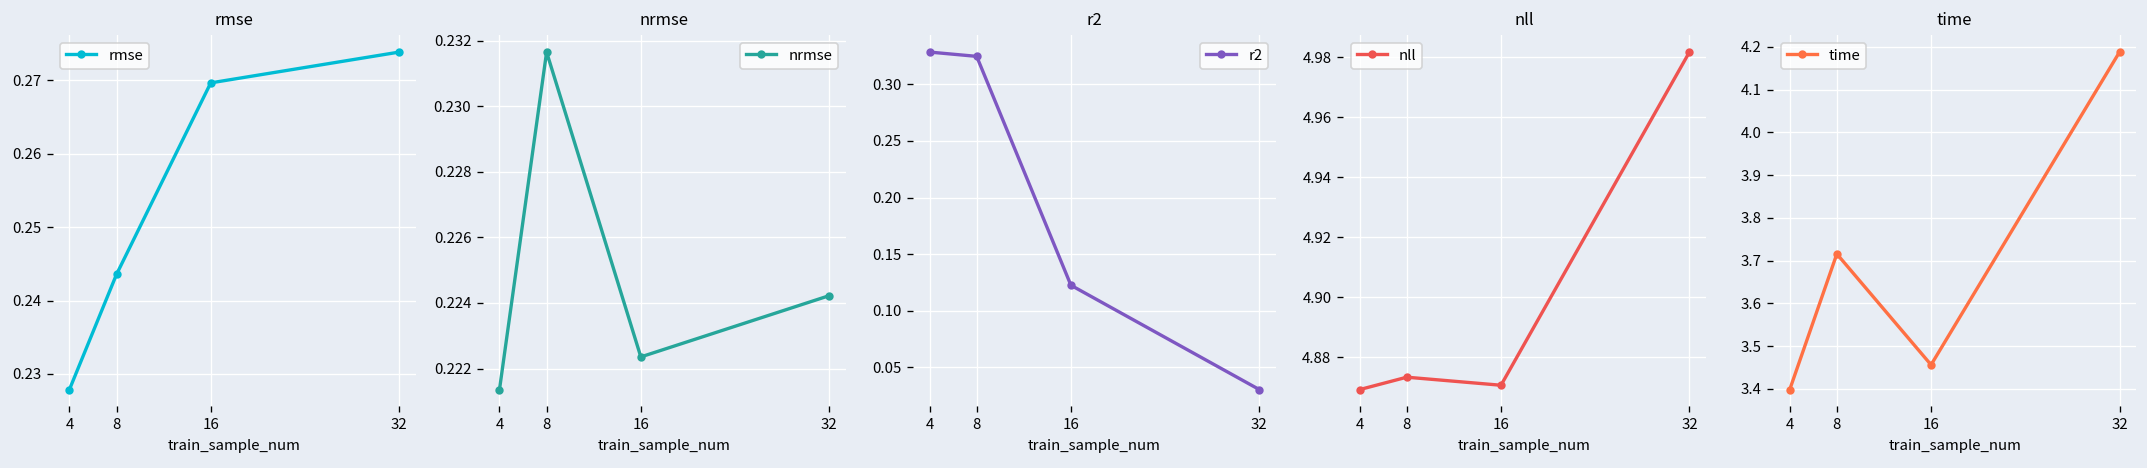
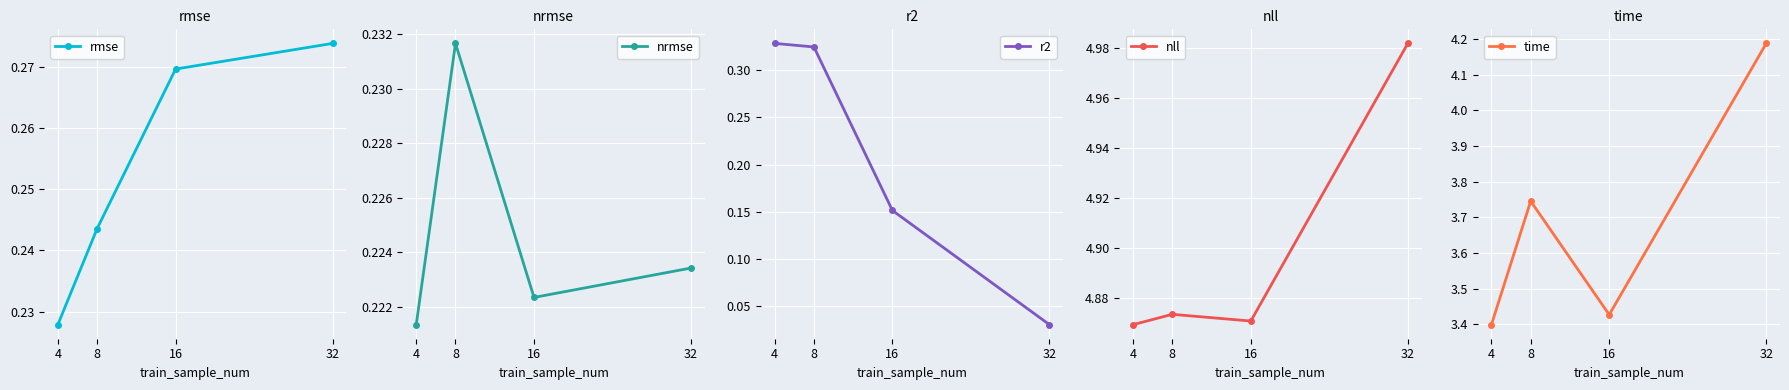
nrmse, 32: 0.2242 -> 0.2234
r2, 16: 0.12 -> 0.15
time, 8: 3.72 -> 3.75
time, 16: 3.46 -> 3.43
